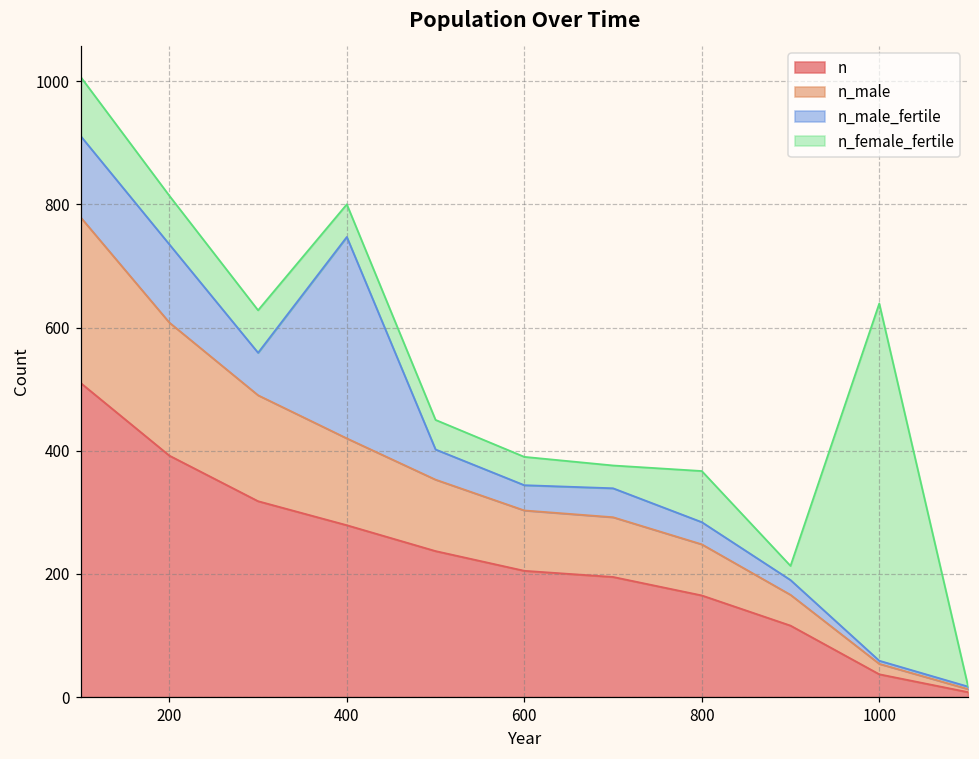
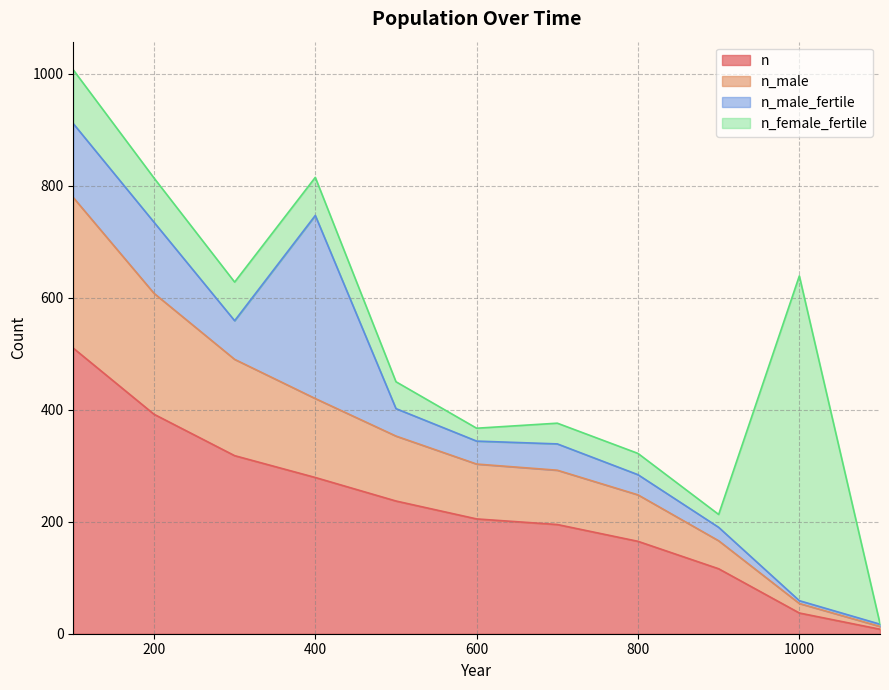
n_female_fertile, 400: 50 -> 70
n_female_fertile, 600: 50 -> 20
n_female_fertile, 800: 80 -> 40
